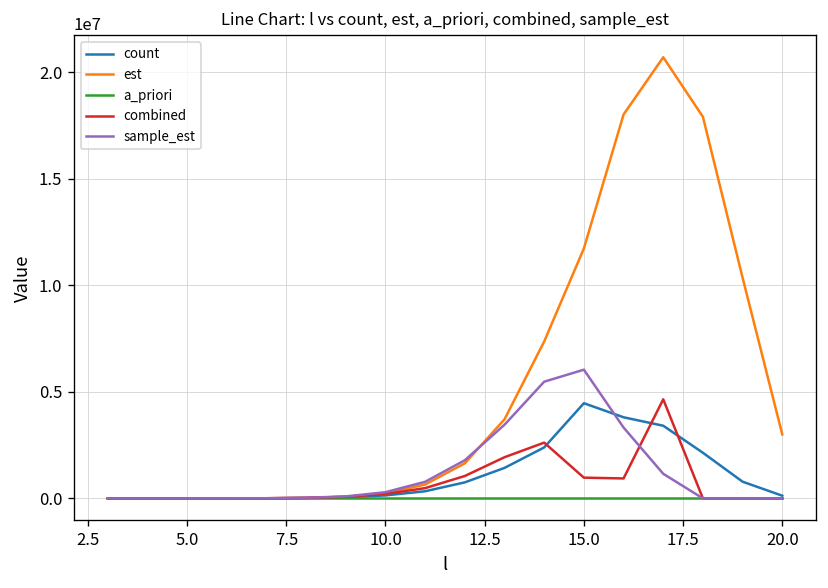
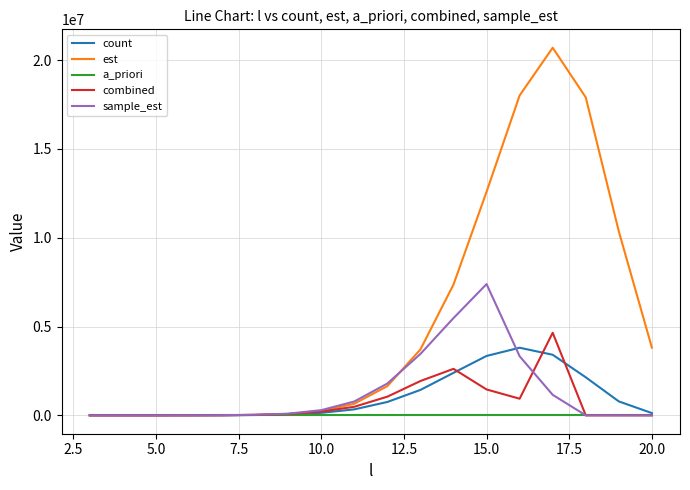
count, 15.0: 4500000 -> 3300000
est, 15.0: 11700000 -> 12600000
combined, 15.0: 1000000 -> 1500000
sample_est, 15.0: 6000000 -> 7400000
est, 20.0: 3000000 -> 3800000
